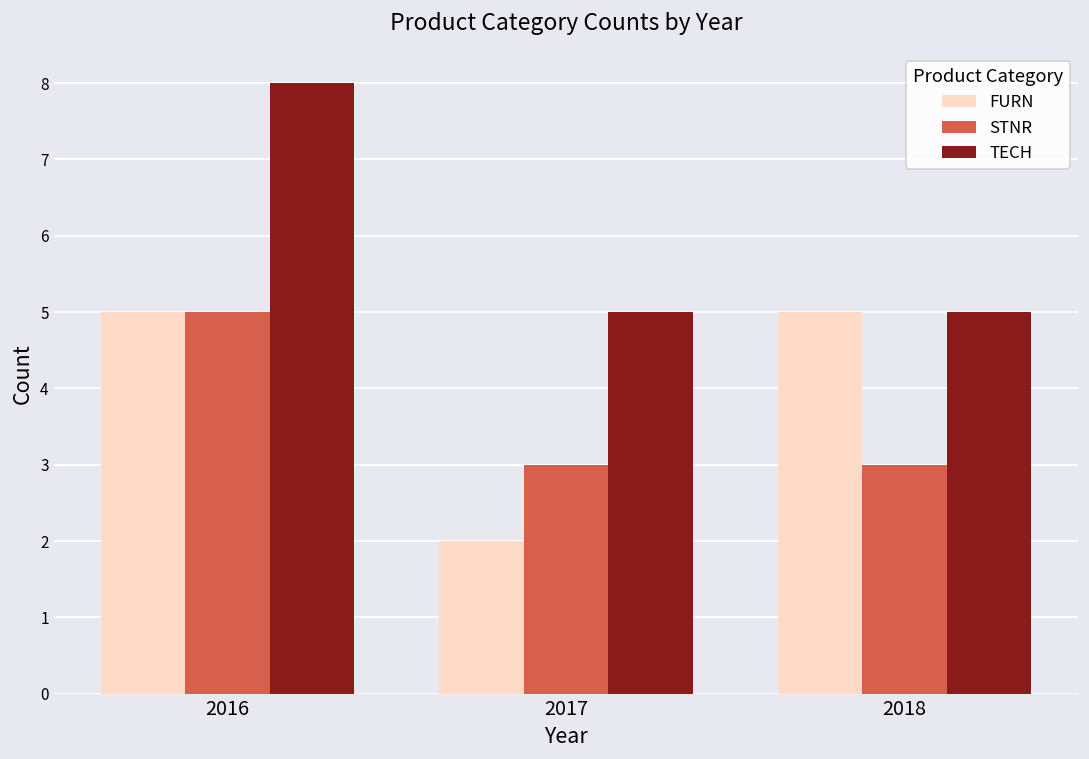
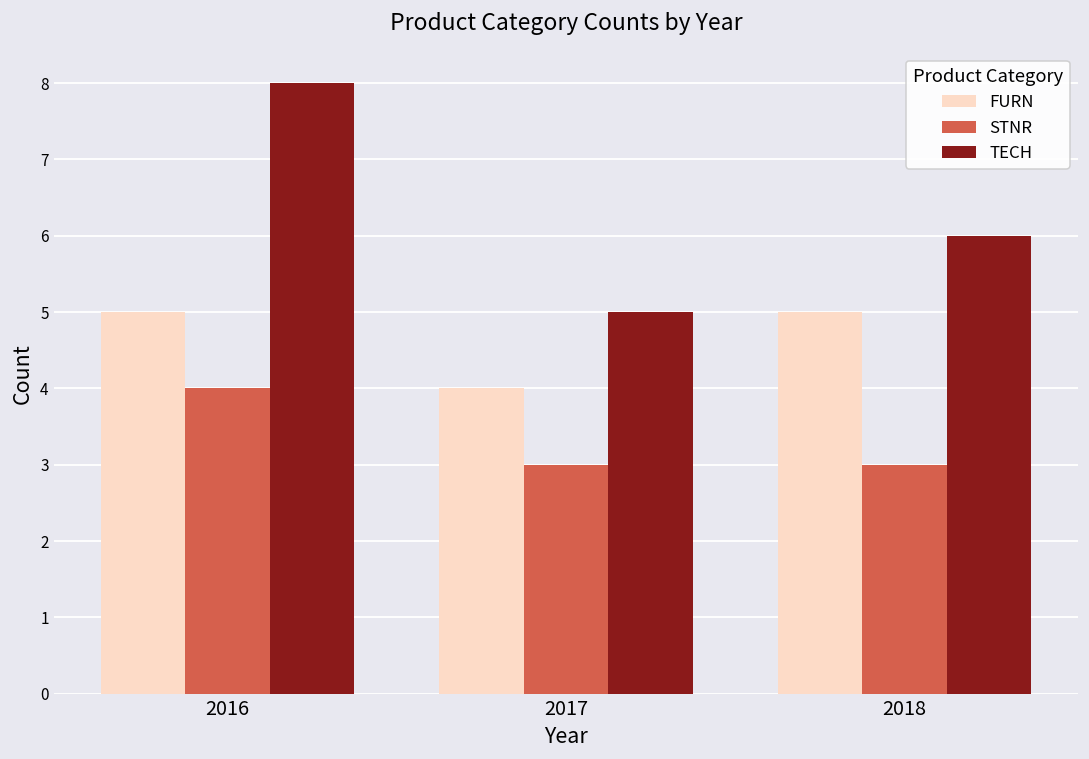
STNR, 2016: 5 -> 4
FURN, 2017: 2 -> 4
TECH, 2018: 5 -> 6
